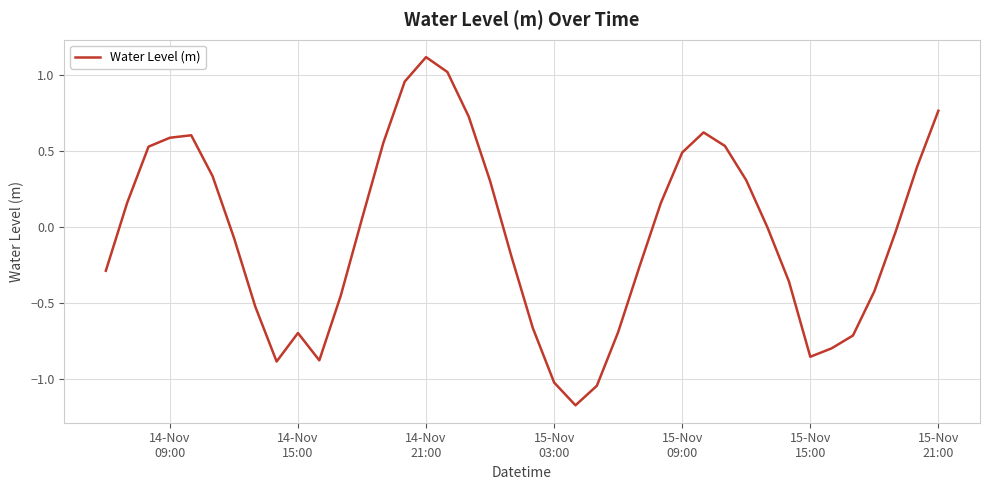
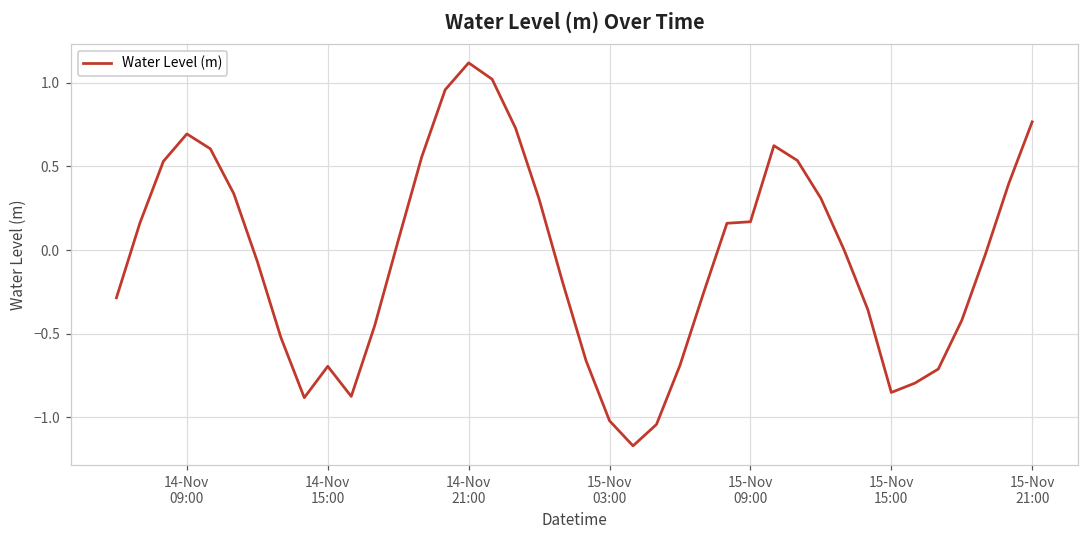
14-Nov 09:00: 0.59 -> 0.69
15-Nov 09:00: 0.49 -> 0.17
